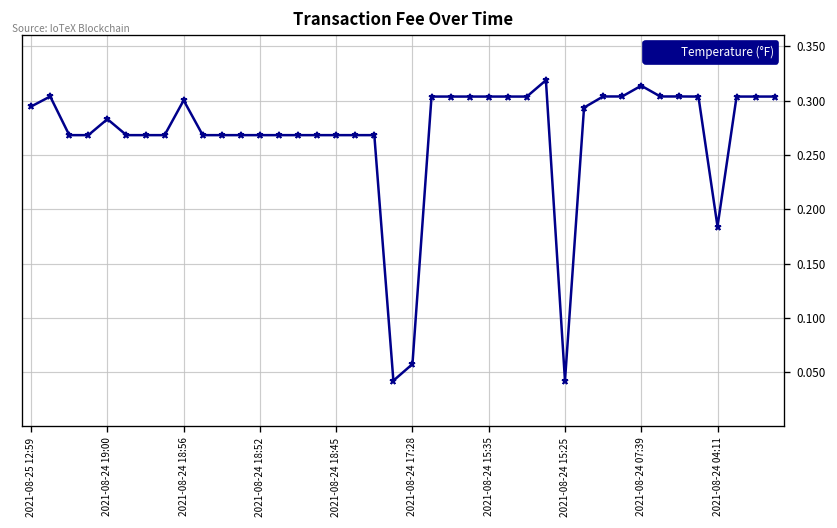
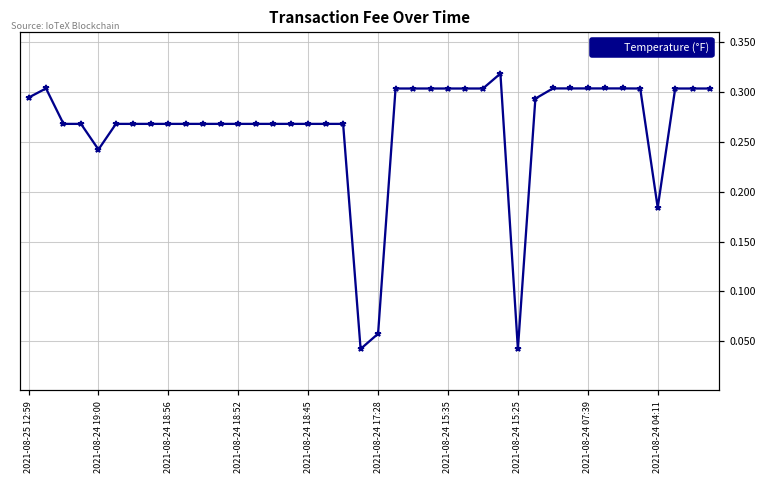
2021-08-24 19:00: 0.28 -> 0.24
2021-08-24 18:56: 0.30 -> 0.27
2021-08-24 07:39: 0.31 -> 0.30
